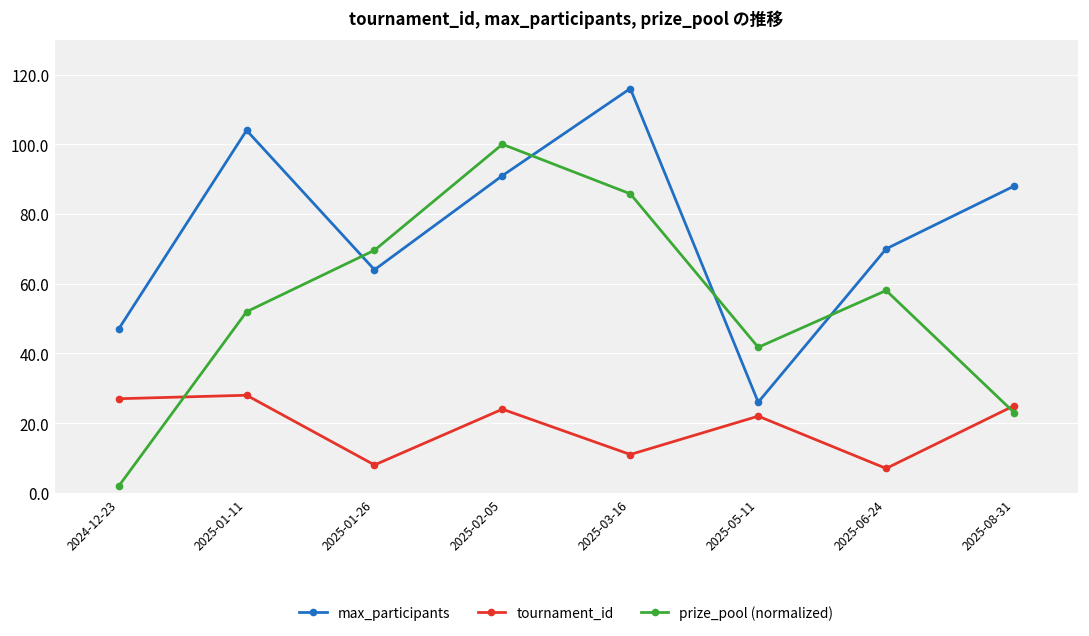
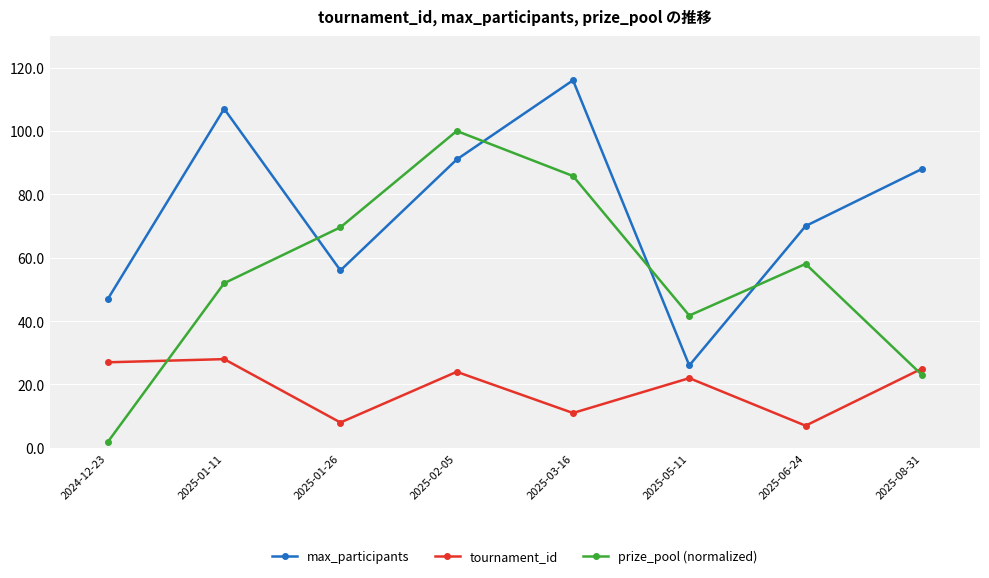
max_participants, 2025-01-11: 104 -> 107
max_participants, 2025-01-26: 64 -> 56
